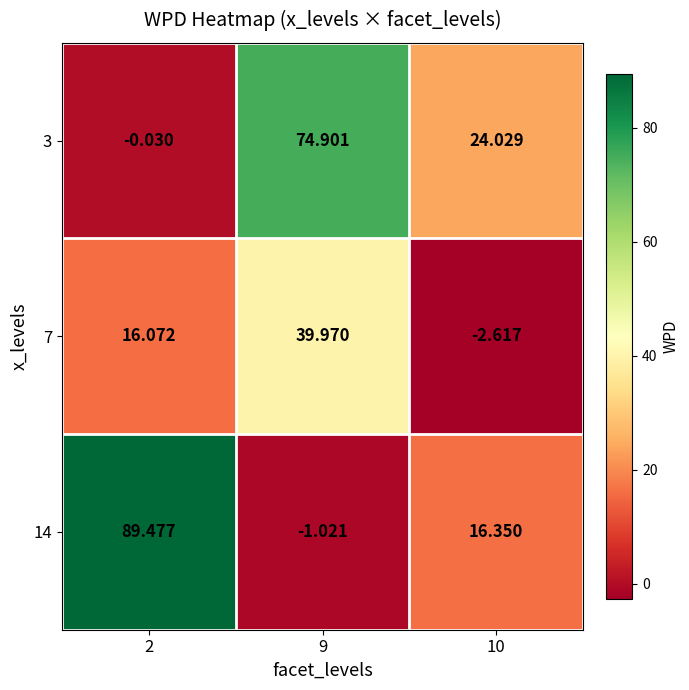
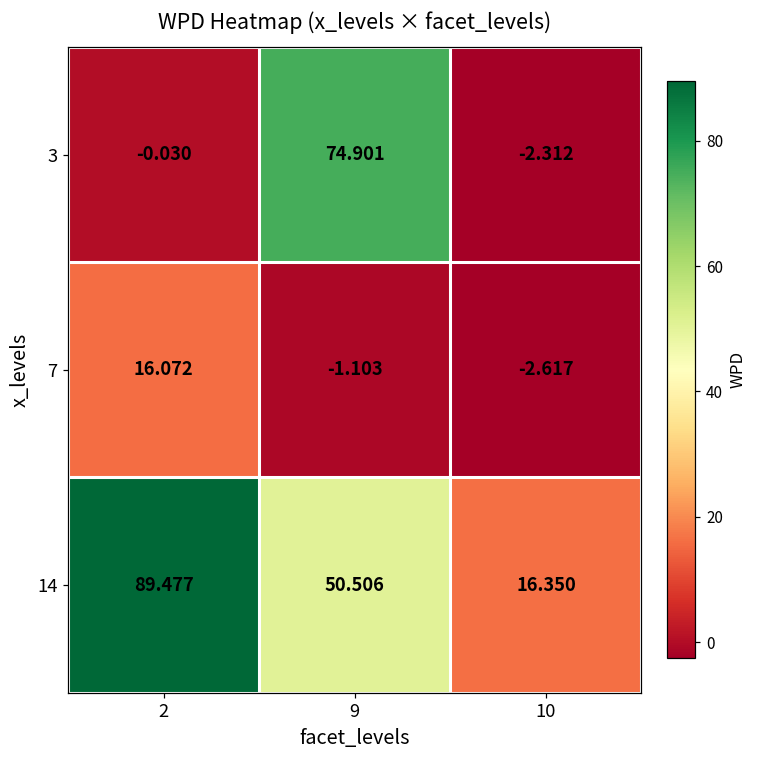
3, 10: 24.029 -> -2.312
7, 9: 39.970 -> -1.103
14, 9: -1.021 -> 50.506
